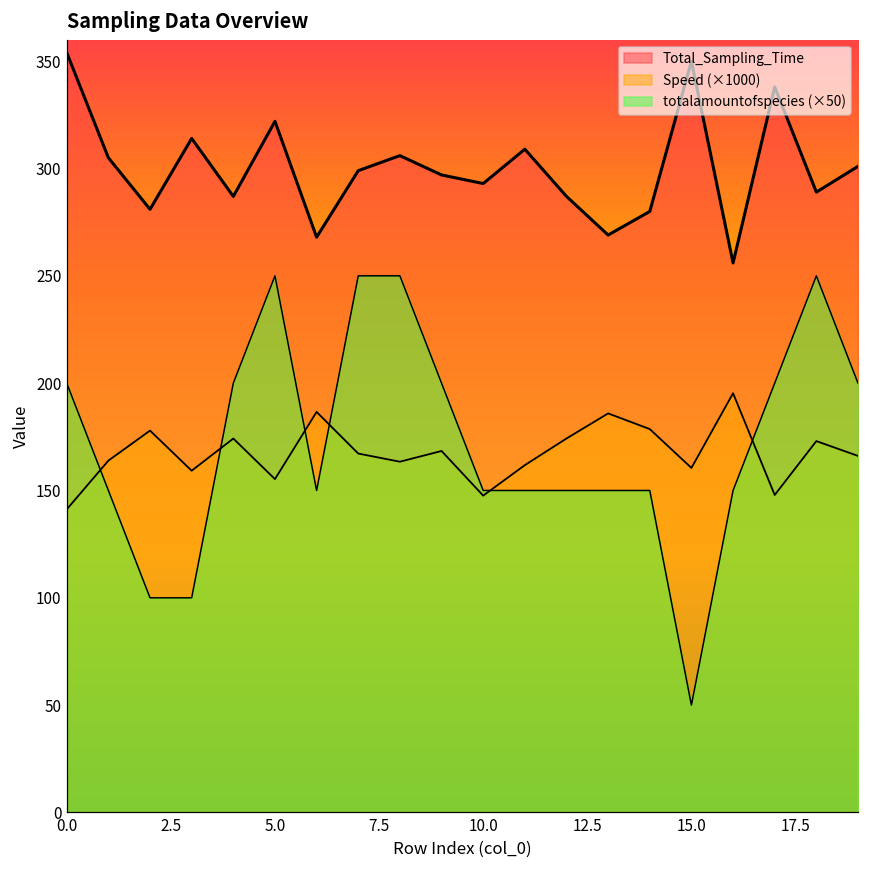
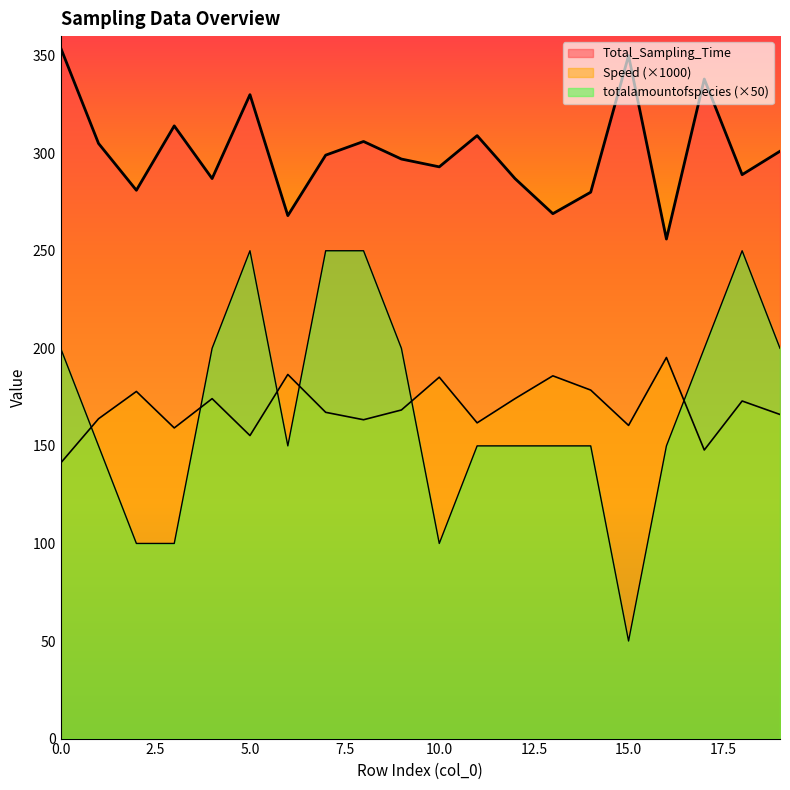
Total_Sampling_Time, 5.0: 322 -> 330
Speed (×1000), 10.0: 148 -> 185
totalamountofspecies (×50), 10.0: 150 -> 100
